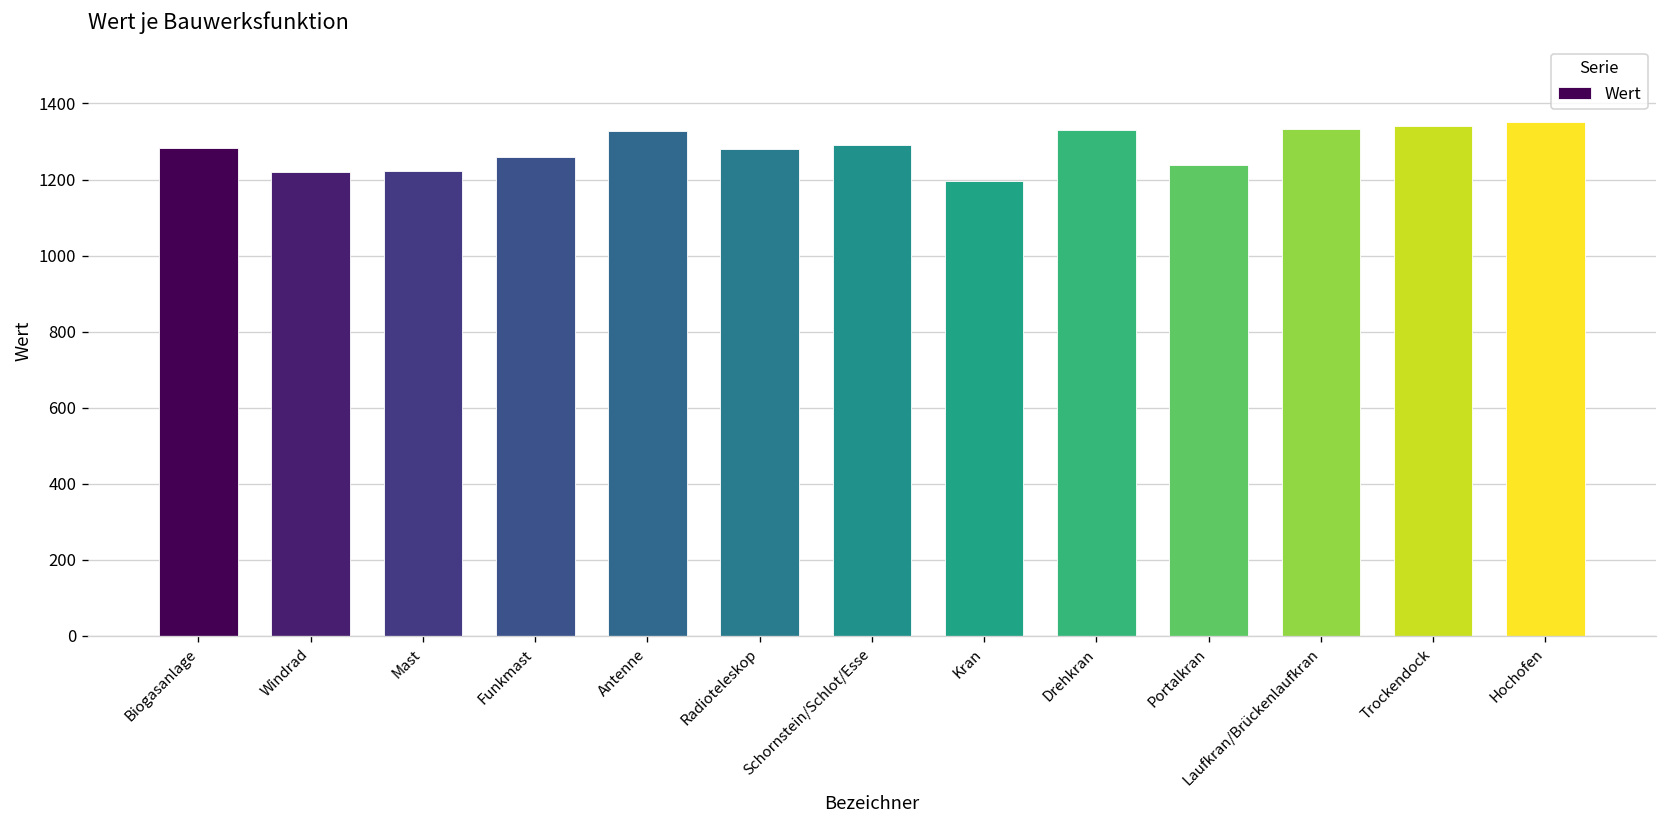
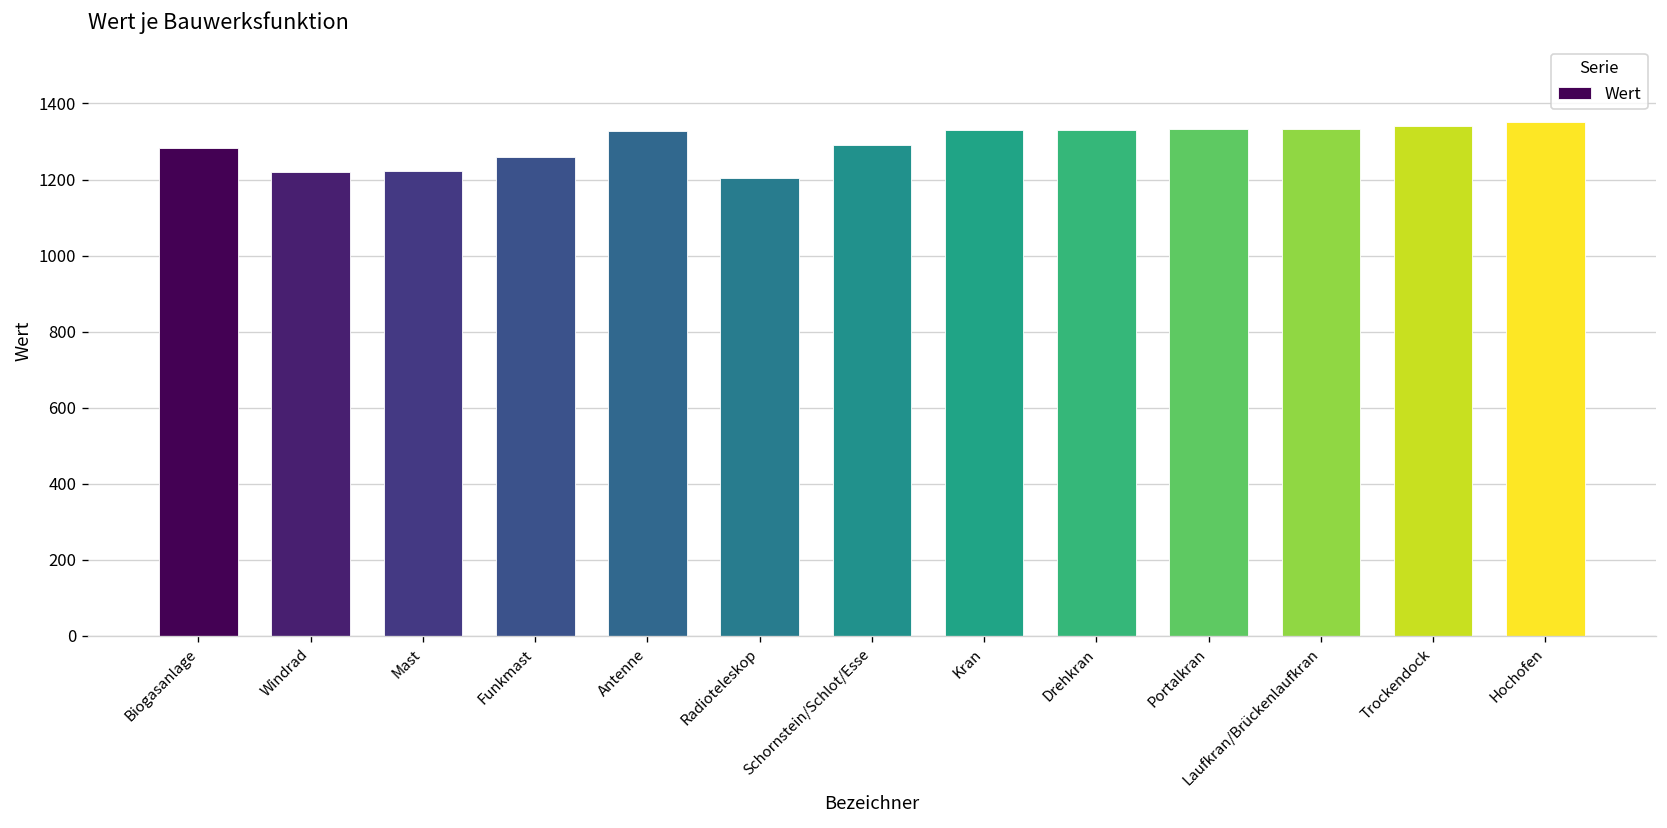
Radioteleskop: 1280 -> 1200
Kran: 1200 -> 1330
Portalkran: 1240 -> 1330
